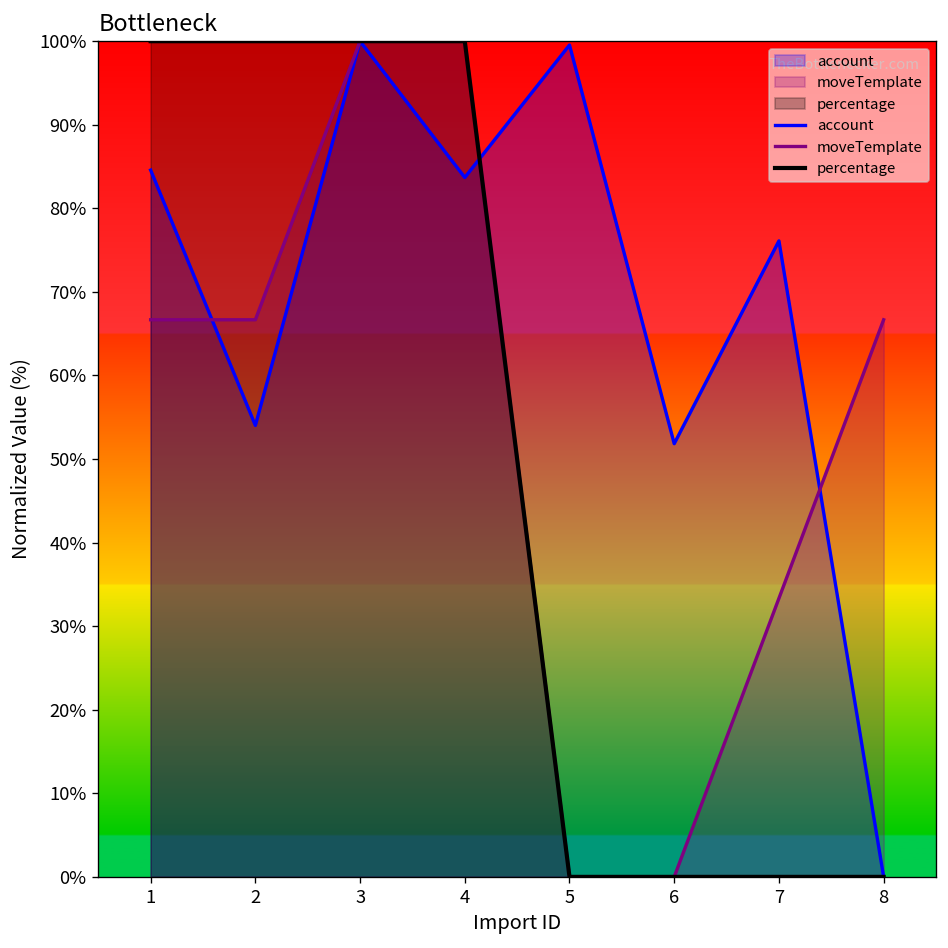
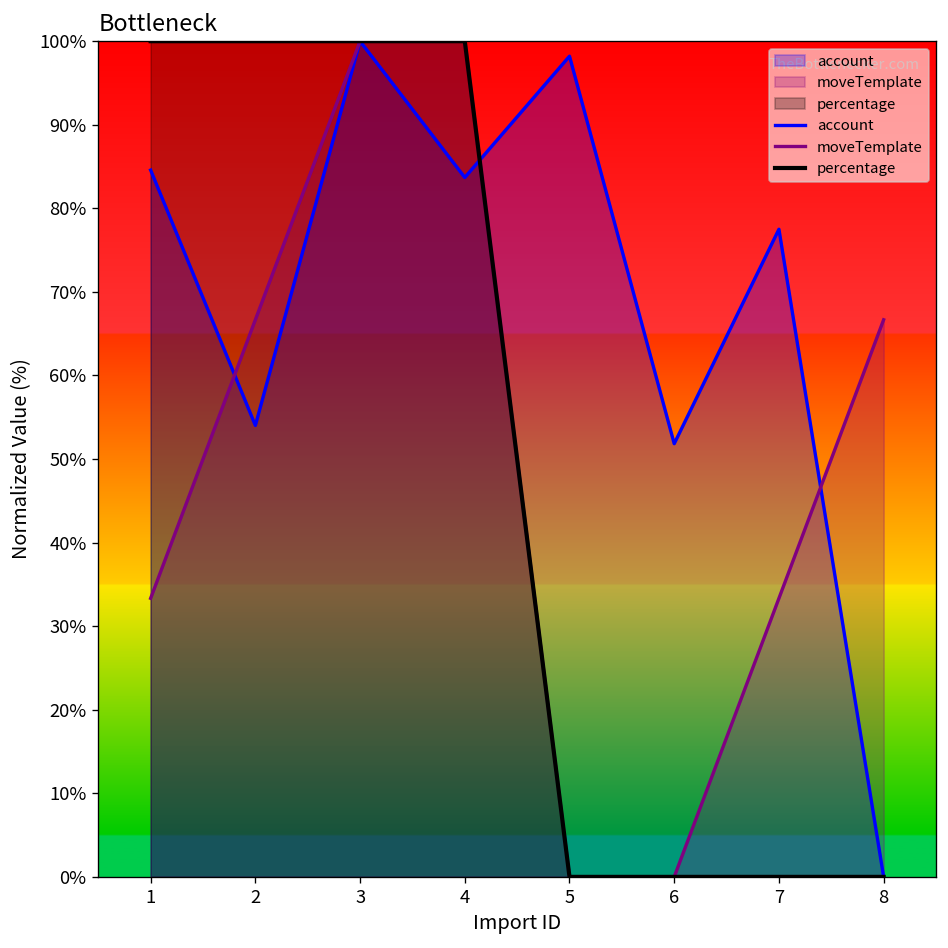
moveTemplate, 1: 67% -> 33%
account, 5: 100% -> 98%
account, 7: 76% -> 77%
